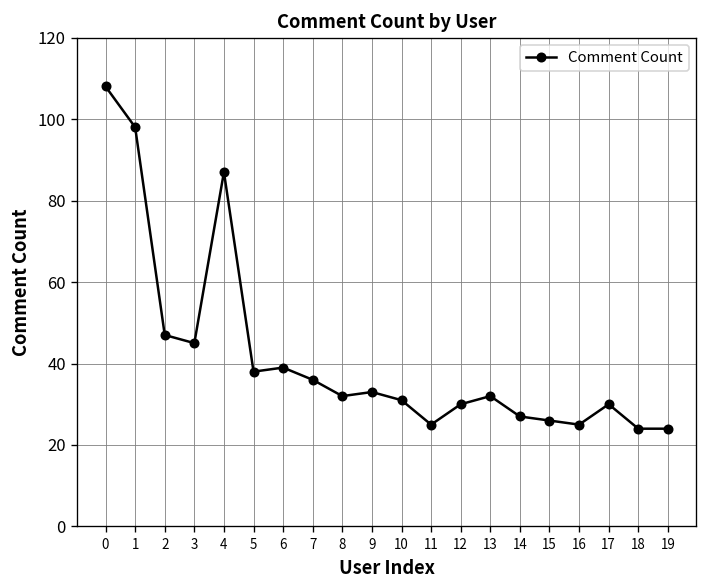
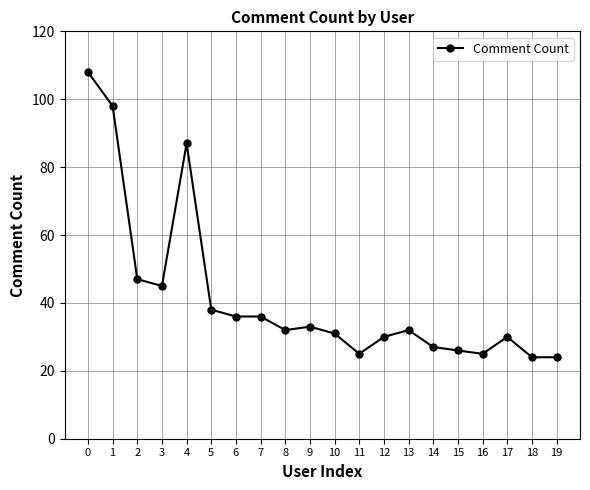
6: 39 -> 36
